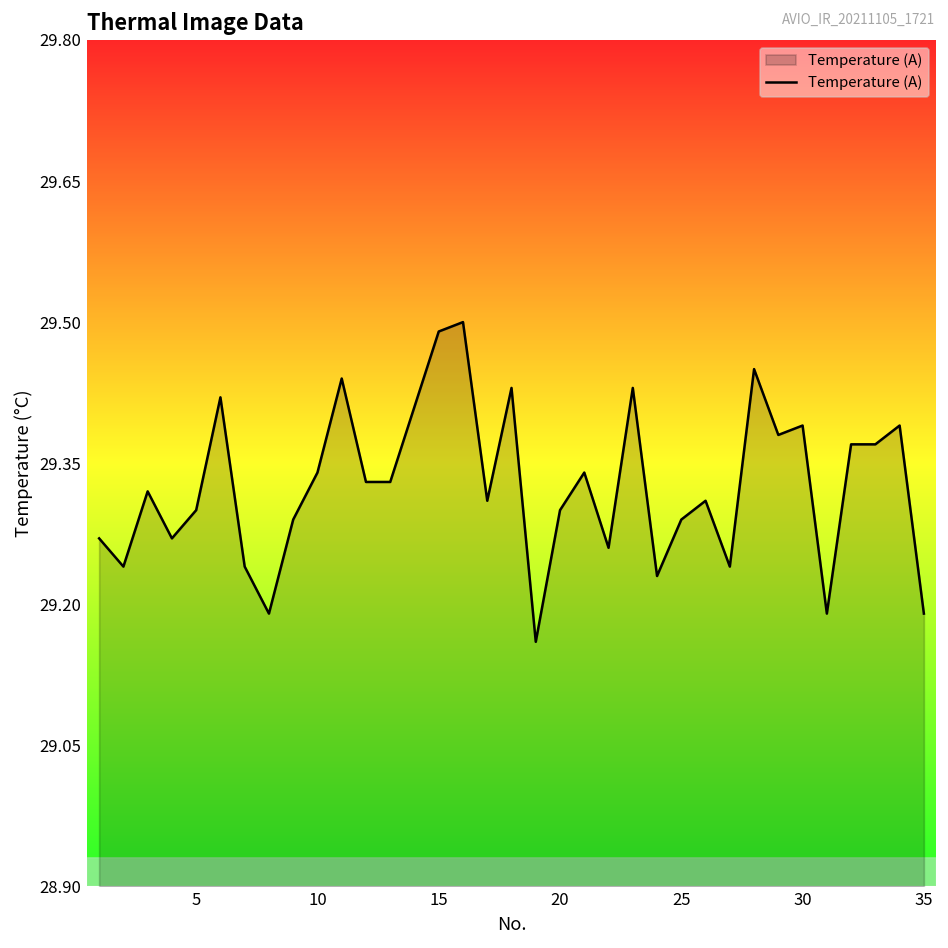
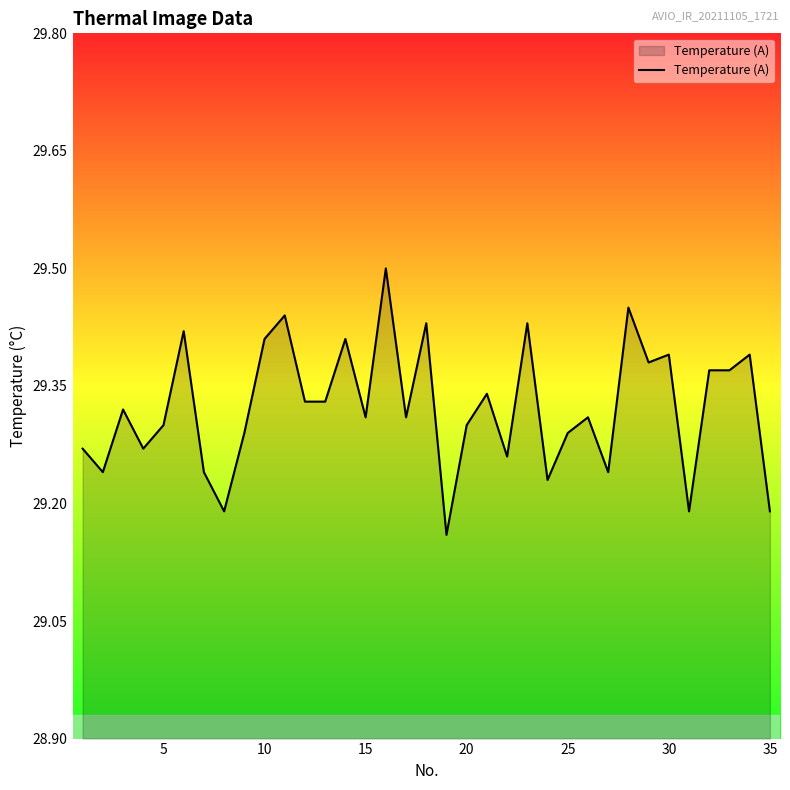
10: 29.34 -> 29.41
15: 29.49 -> 29.31
